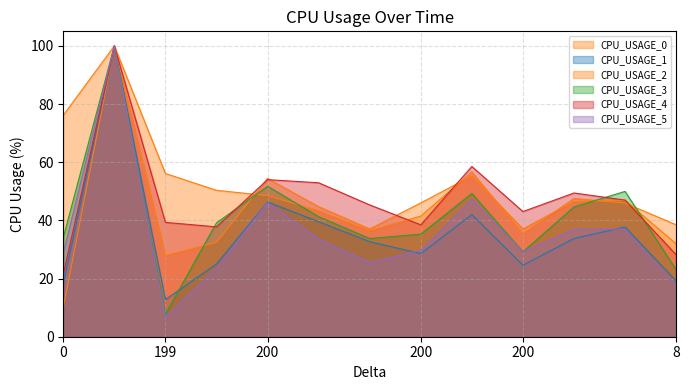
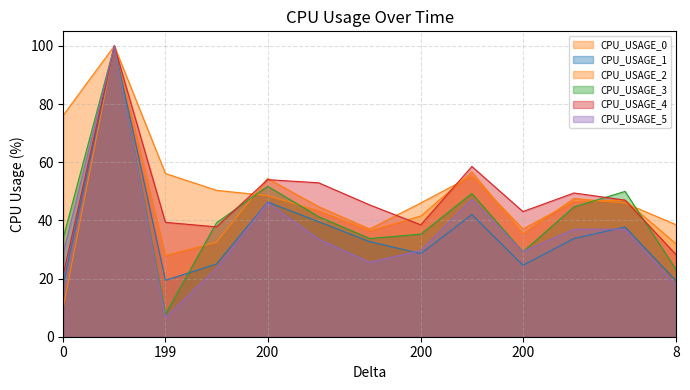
CPU_USAGE_1, 199: 13 -> 19
